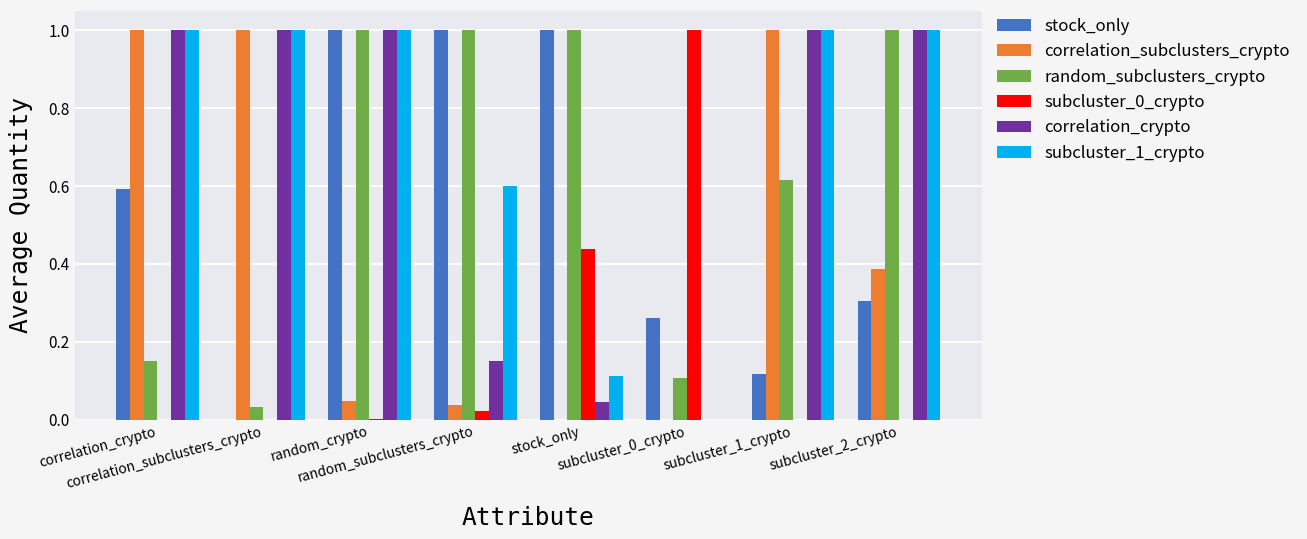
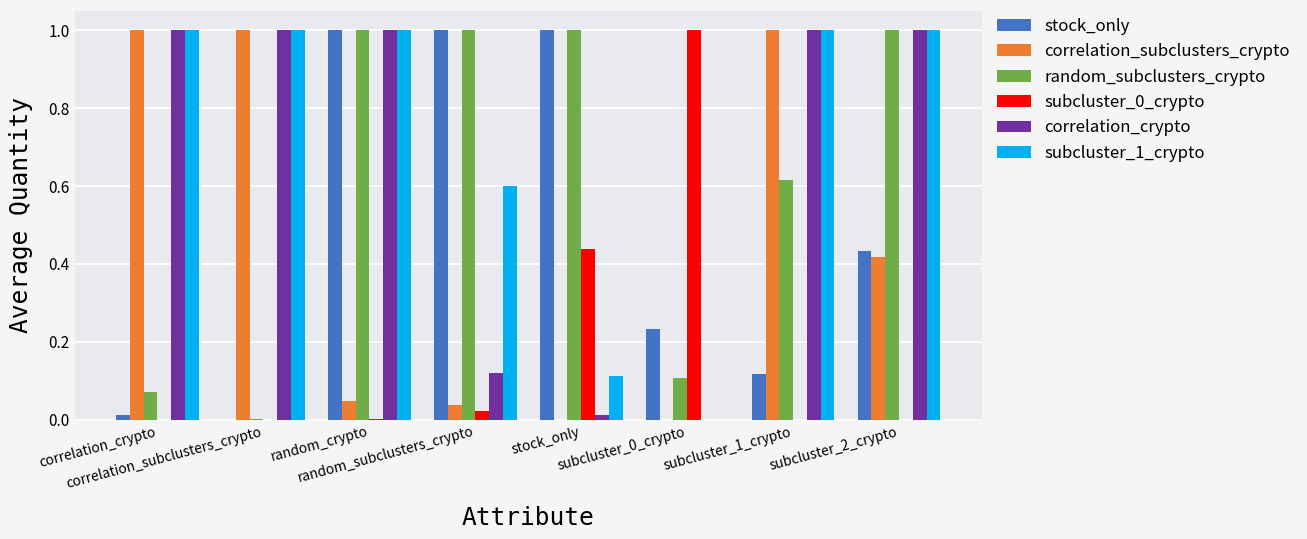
stock_only, correlation_crypto: 0.59 -> 0.01
random_subclusters_crypto, correlation_crypto: 0.15 -> 0.07
random_subclusters_crypto, correlation_subclusters_crypto: 0.03 -> 0.00
correlation_crypto, random_subclusters_crypto: 0.15 -> 0.12
correlation_crypto, stock_only: 0.05 -> 0.01
stock_only, subcluster_0_crypto: 0.26 -> 0.23
stock_only, subcluster_2_crypto: 0.31 -> 0.43
correlation_subclusters_crypto, subcluster_2_crypto: 0.39 -> 0.42
